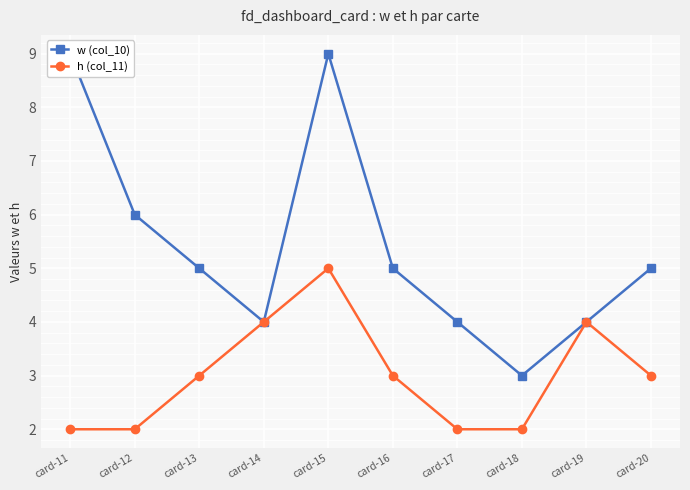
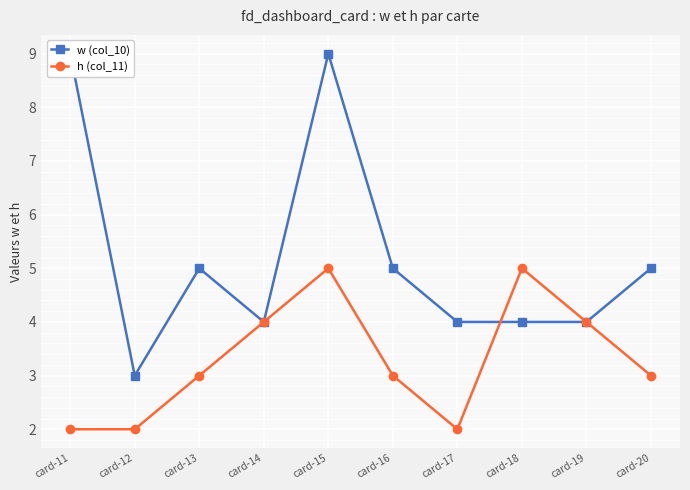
w (col_10), card-12: 6 -> 3
w (col_10), card-18: 3 -> 4
h (col_11), card-18: 2 -> 5
